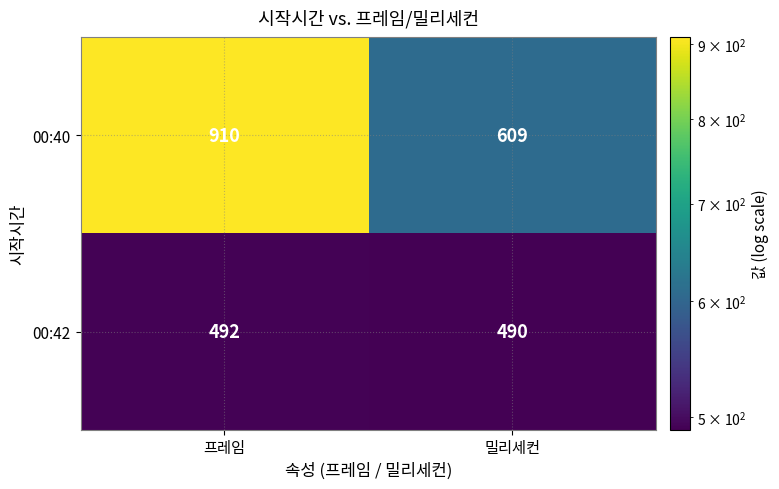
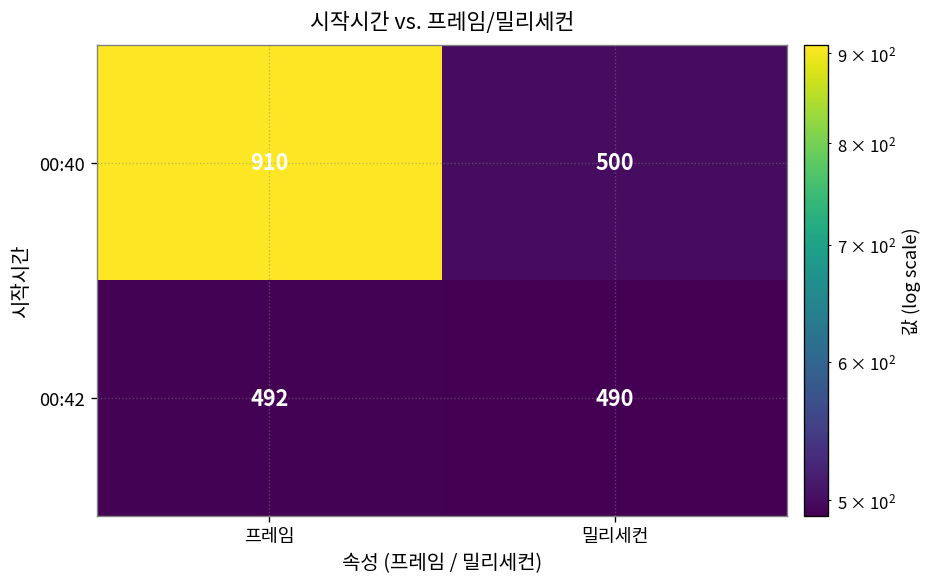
00:40, 밀리세컨: 609 -> 500
